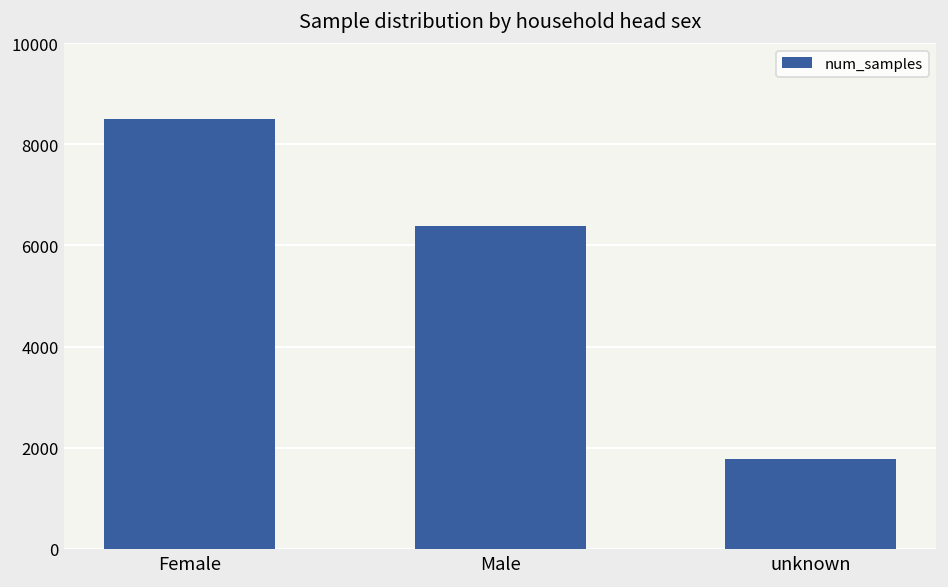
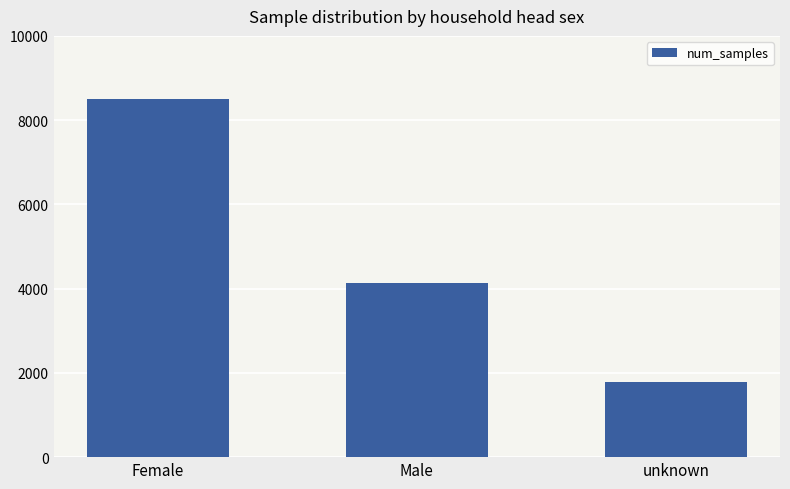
Male: 6400 -> 4100
